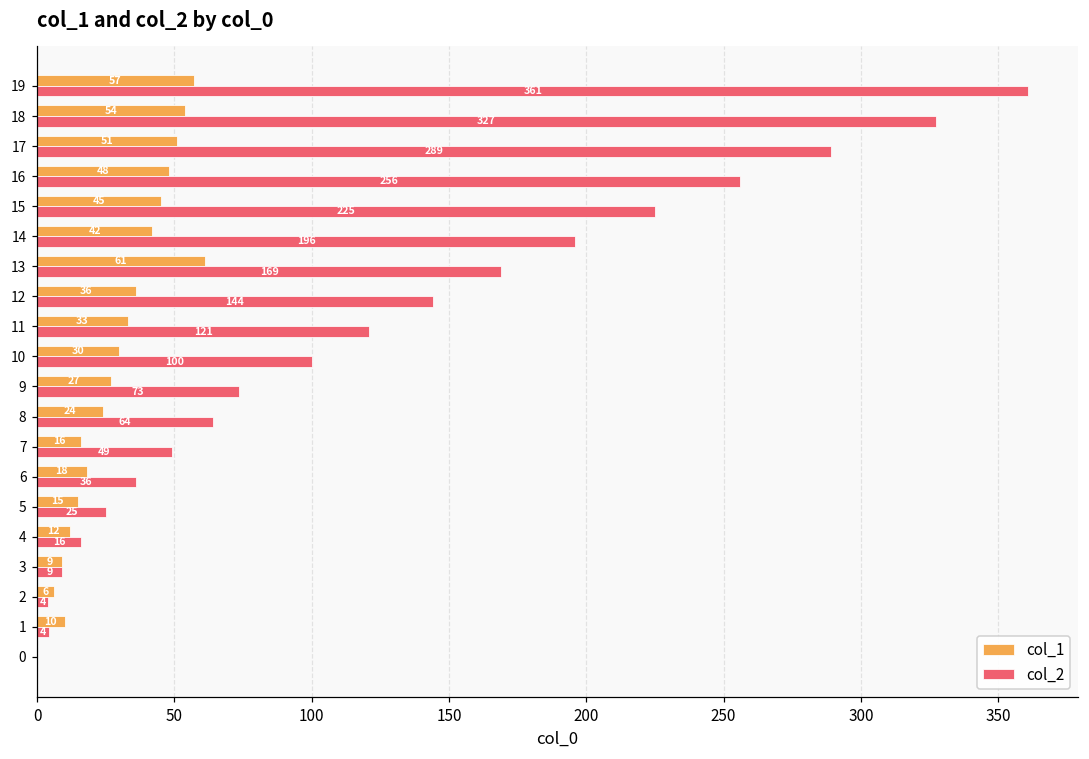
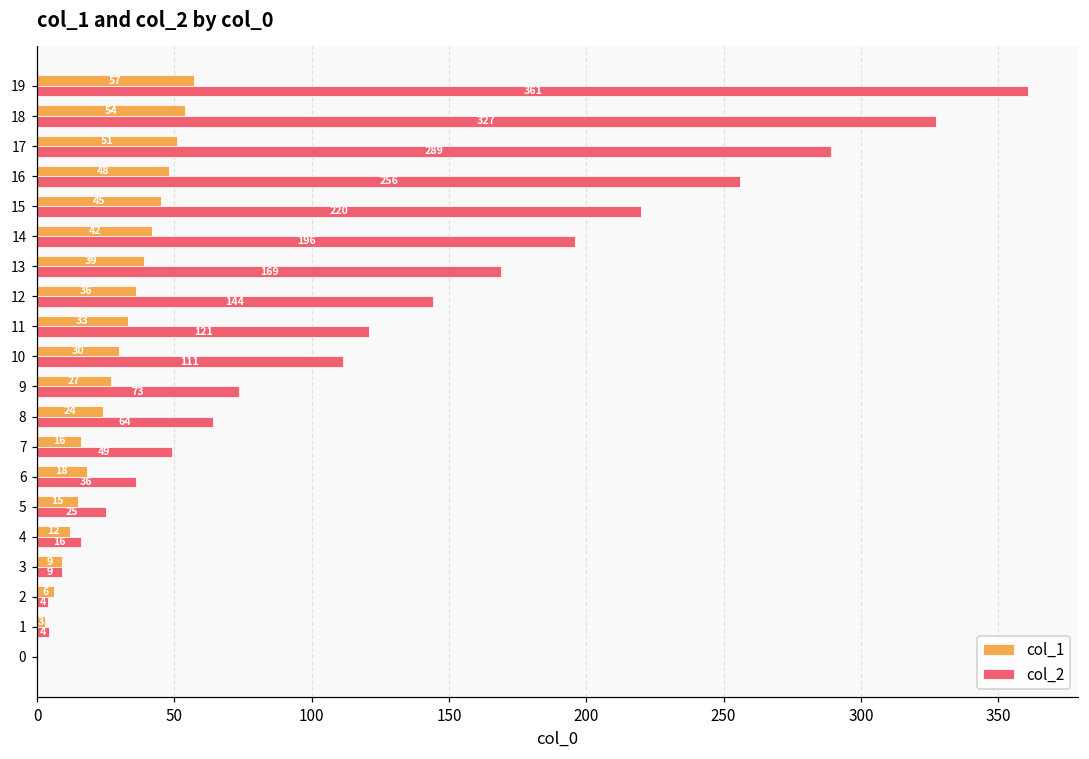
col_2, 15: 225 -> 220
col_1, 13: 61 -> 39
col_2, 10: 100 -> 111
col_1, 1: 10 -> 3
